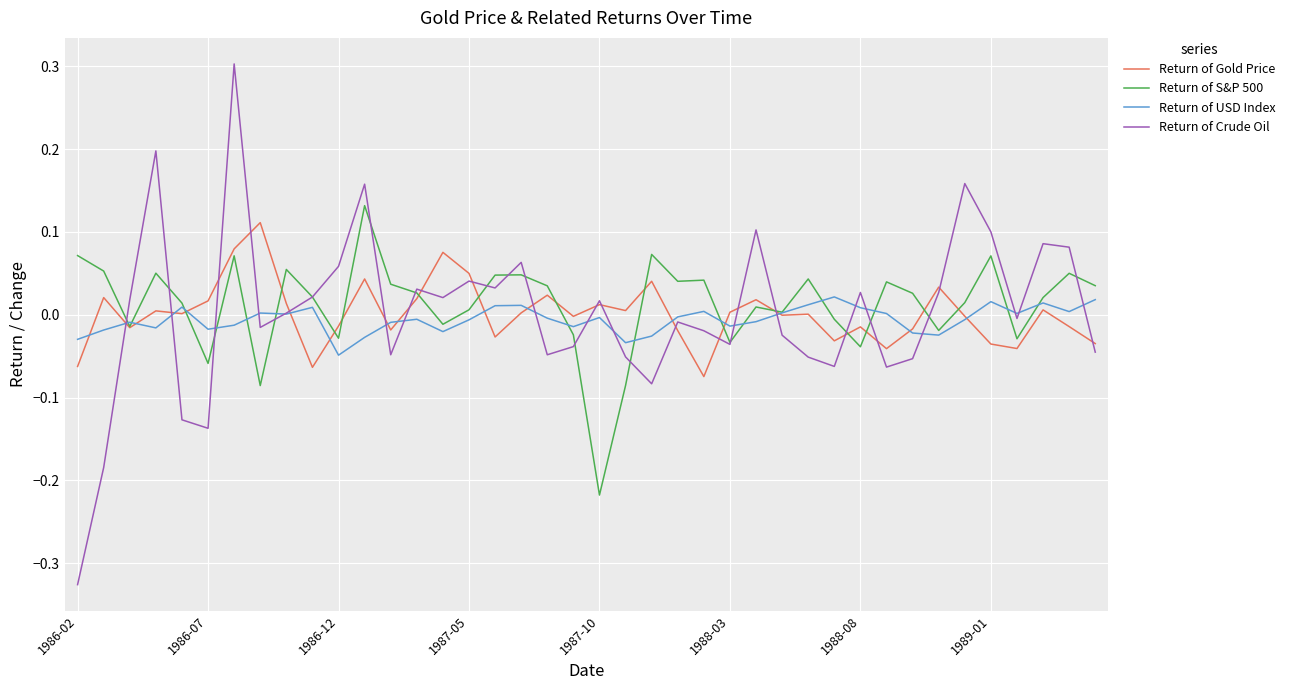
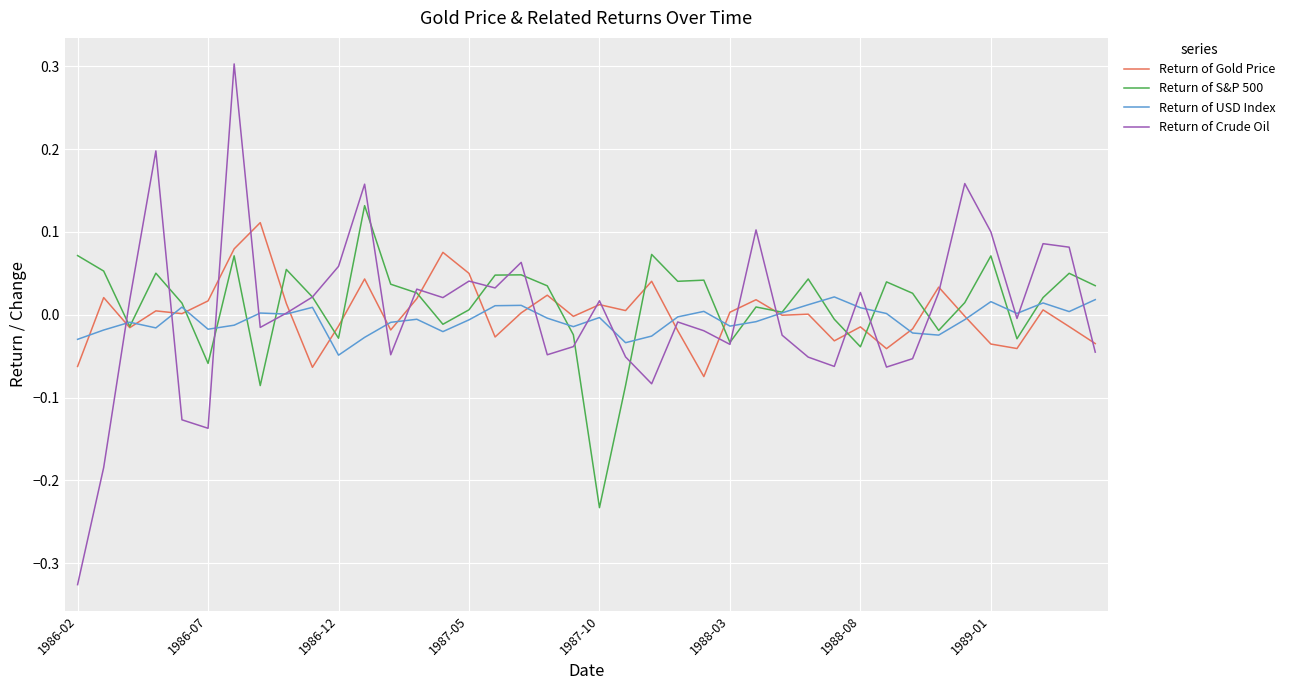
Return of S&P 500, 1987-10: -0.22 -> -0.23
